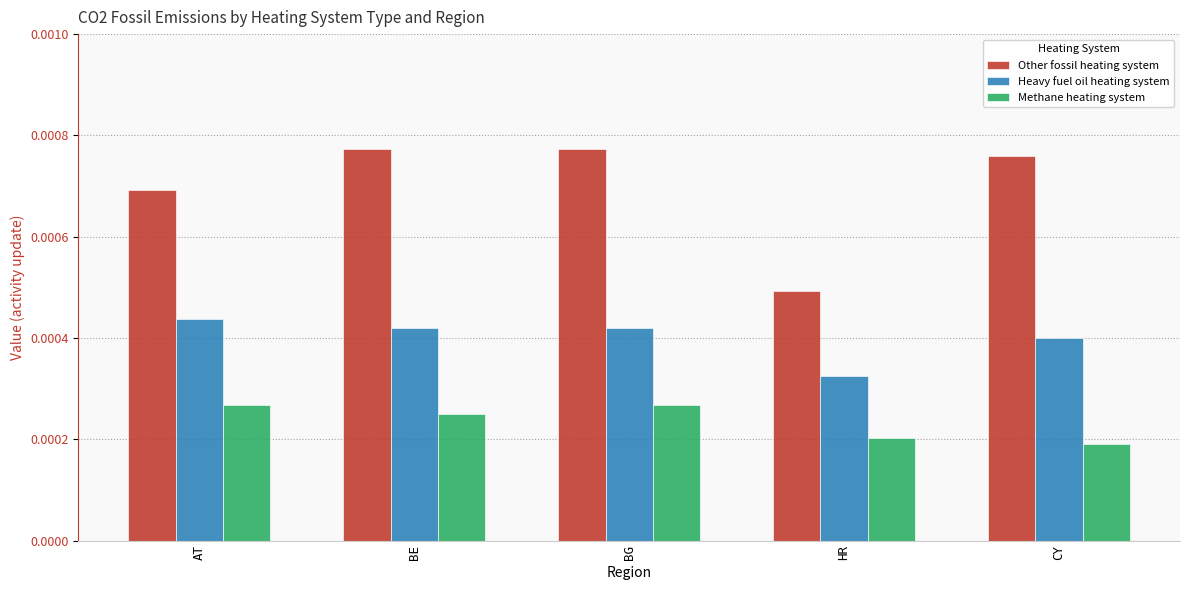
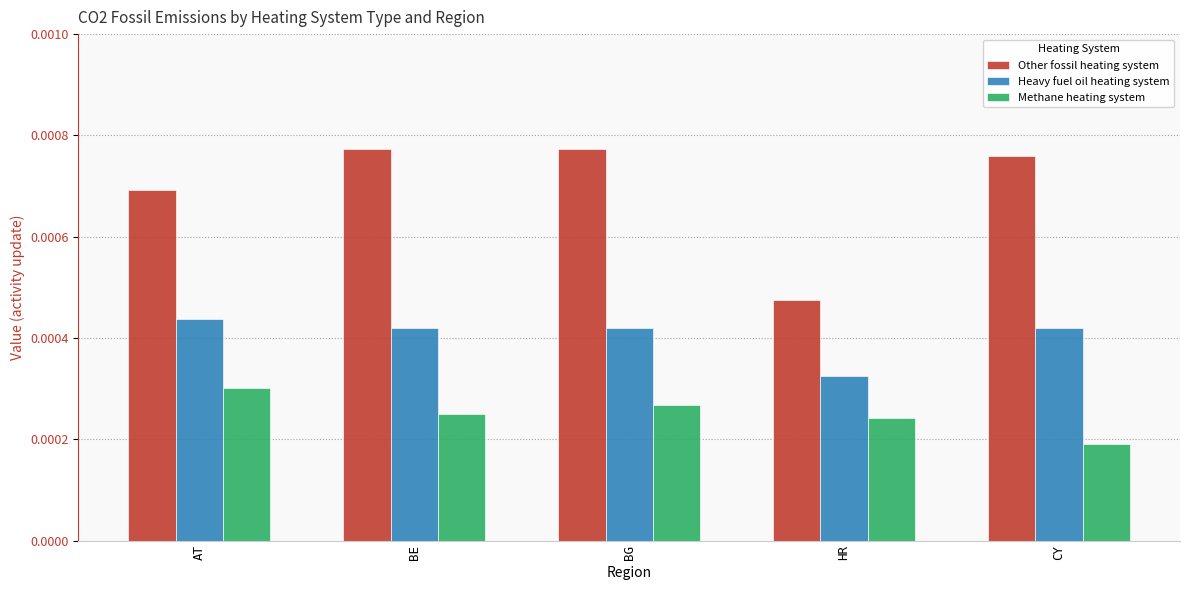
Methane heating system, AT: 0.00027 -> 0.00030
Other fossil heating system, HR: 0.00049 -> 0.00047
Methane heating system, HR: 0.00020 -> 0.00024
Heavy fuel oil heating system, CY: 0.00040 -> 0.00042
